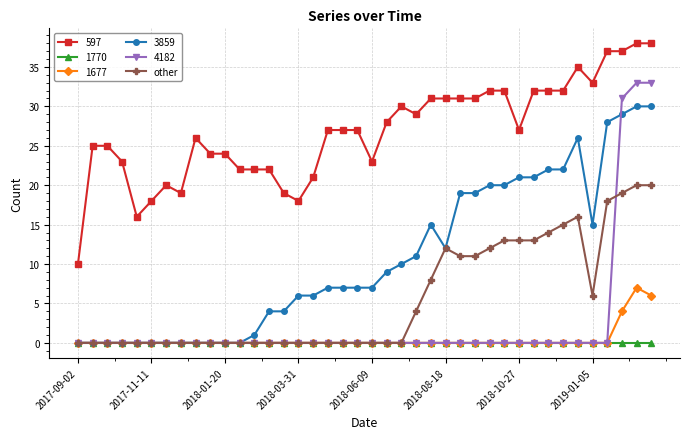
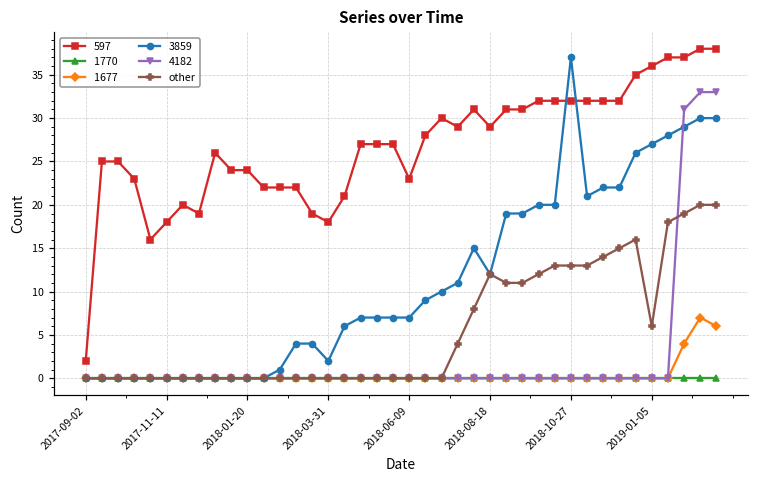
597, 2017-09-02: 10 -> 2
3859, 2018-03-31: 6 -> 2
597, 2018-08-18: 31 -> 29
597, 2018-10-27: 27 -> 32
3859, 2018-10-27: 21 -> 37
597, 2019-01-05: 33 -> 36
3859, 2019-01-05: 15 -> 27
